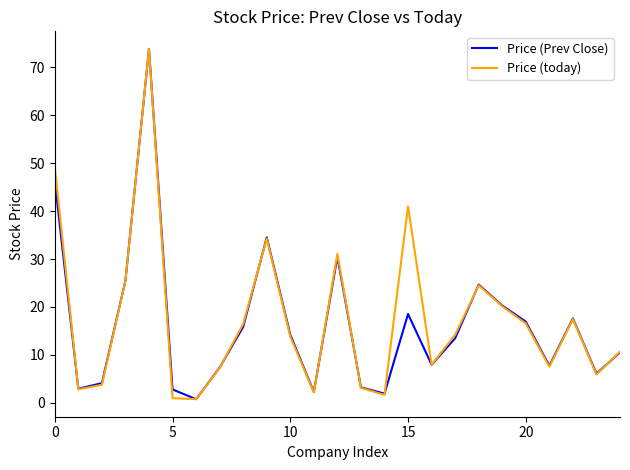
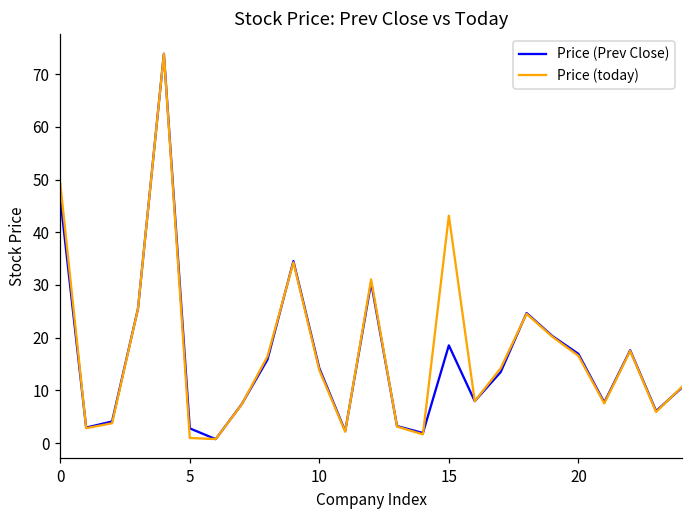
Price (today), 15: 41 -> 43
